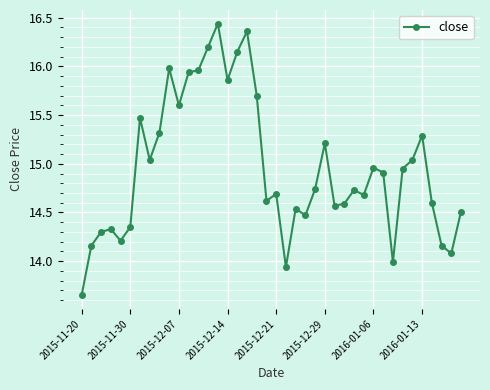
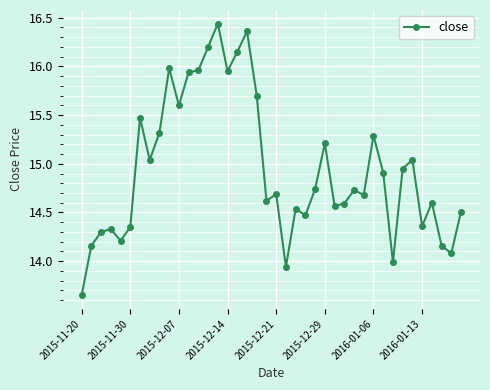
2015-12-14: 15.9 -> 16.0
2016-01-06: 15.0 -> 15.3
2016-01-13: 15.3 -> 14.4
